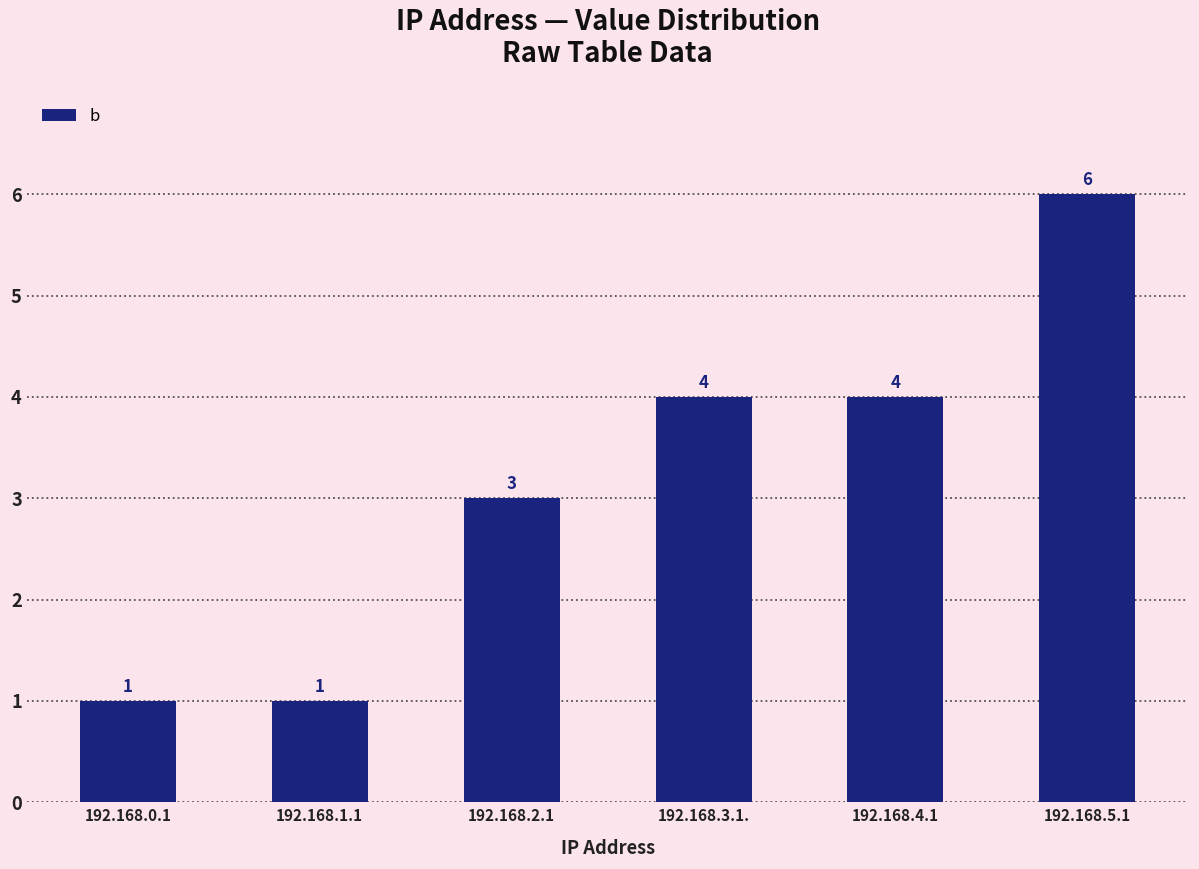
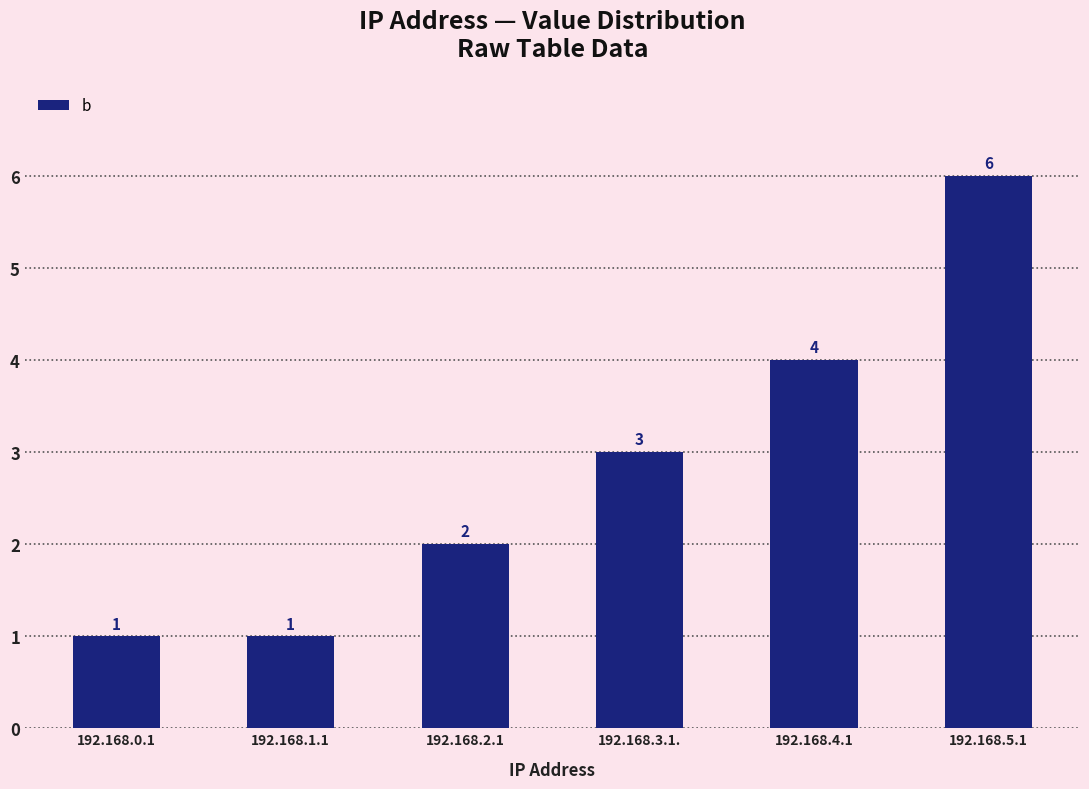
192.168.2.1: 3 -> 2
192.168.3.1.: 4 -> 3
